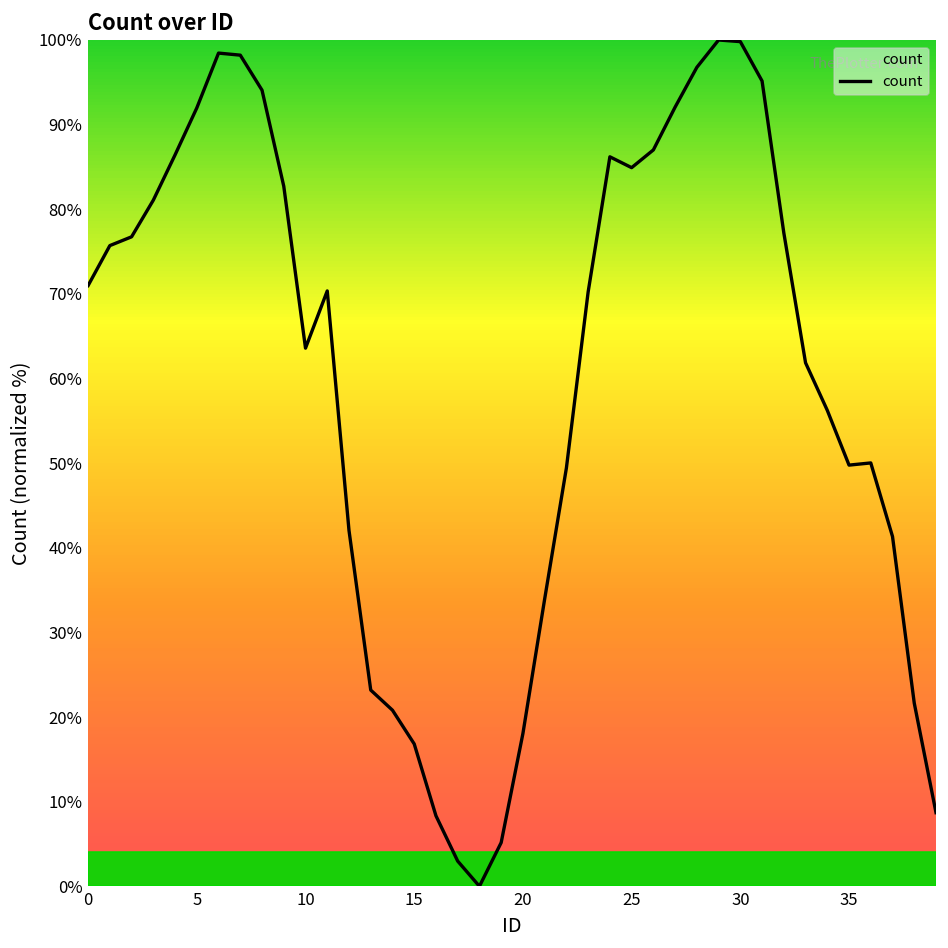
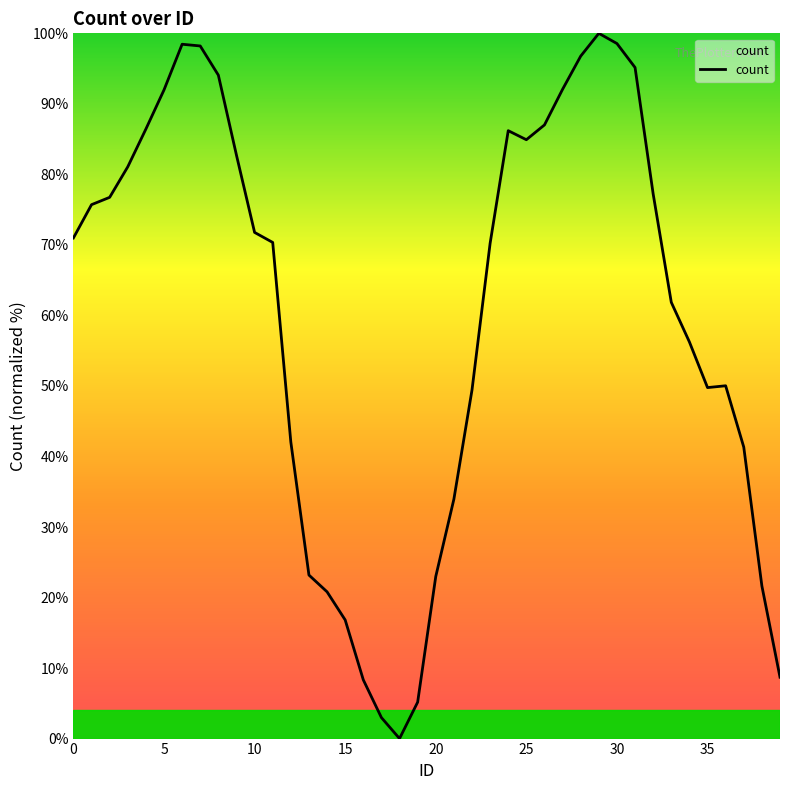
10: 64% -> 72%
20: 18% -> 23%
30: 100% -> 99%
